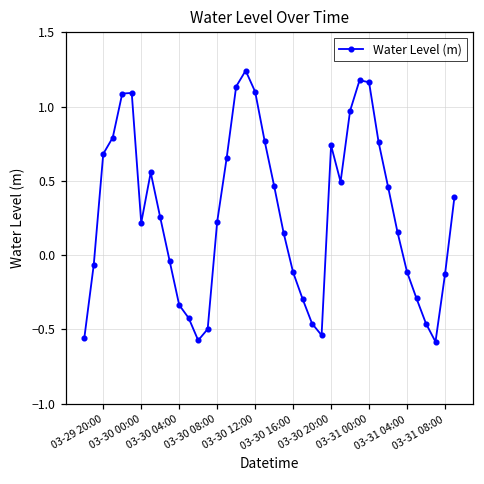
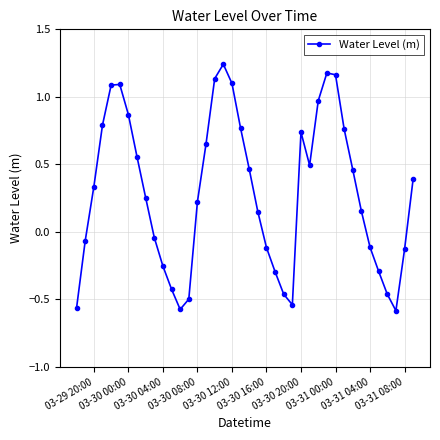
03-29 20:00: 0.68 -> 0.34
03-30 00:00: 0.22 -> 0.87
03-30 04:00: -0.34 -> -0.25
